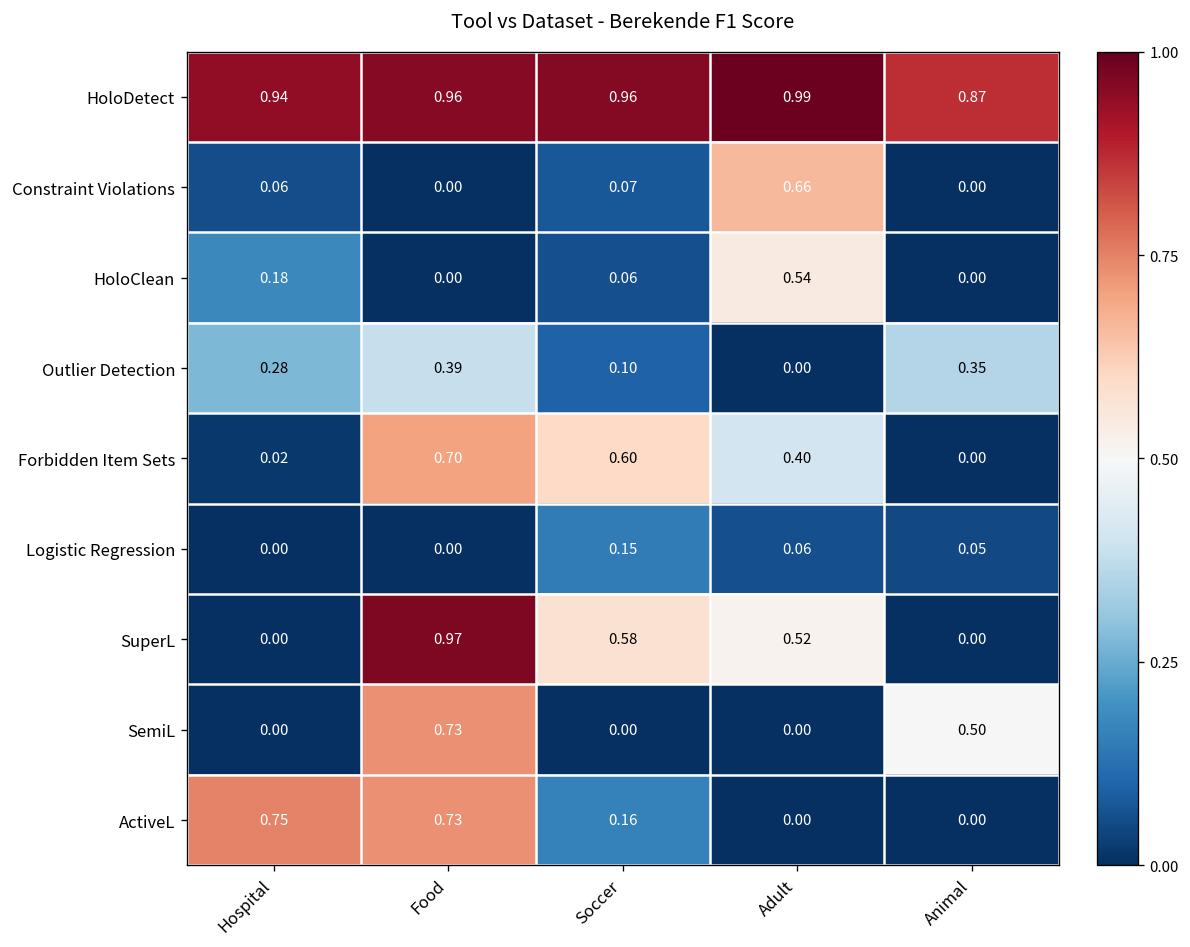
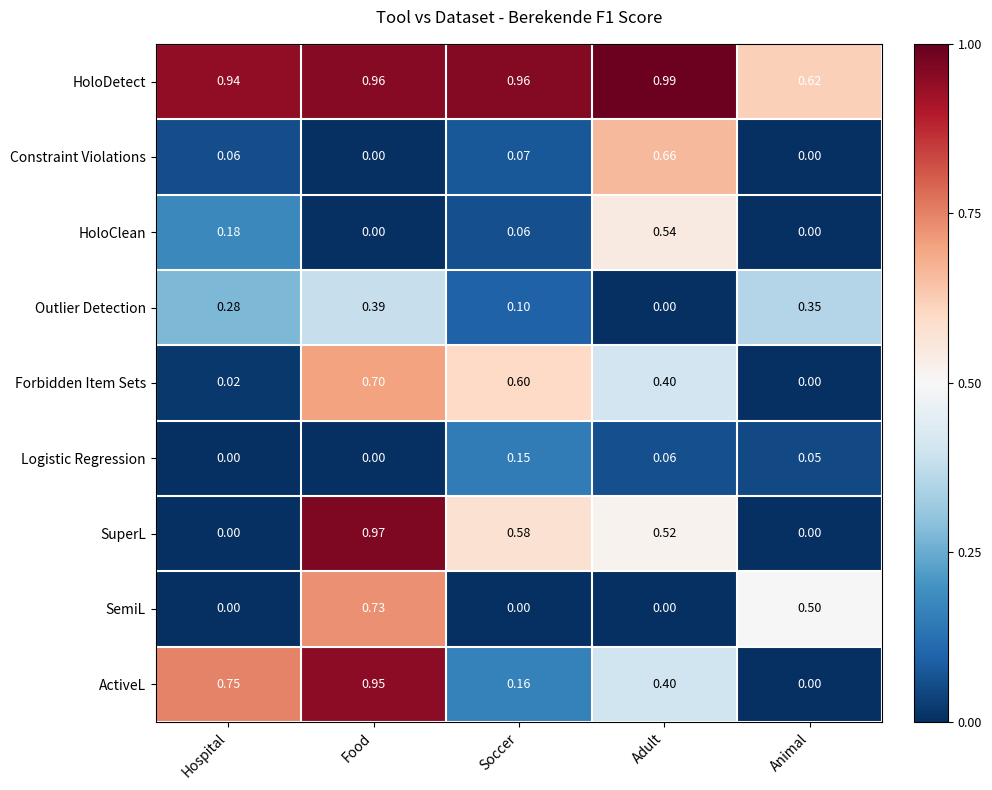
HoloDetect, Animal: 0.87 -> 0.62
ActiveL, Food: 0.73 -> 0.95
ActiveL, Adult: 0.00 -> 0.40
